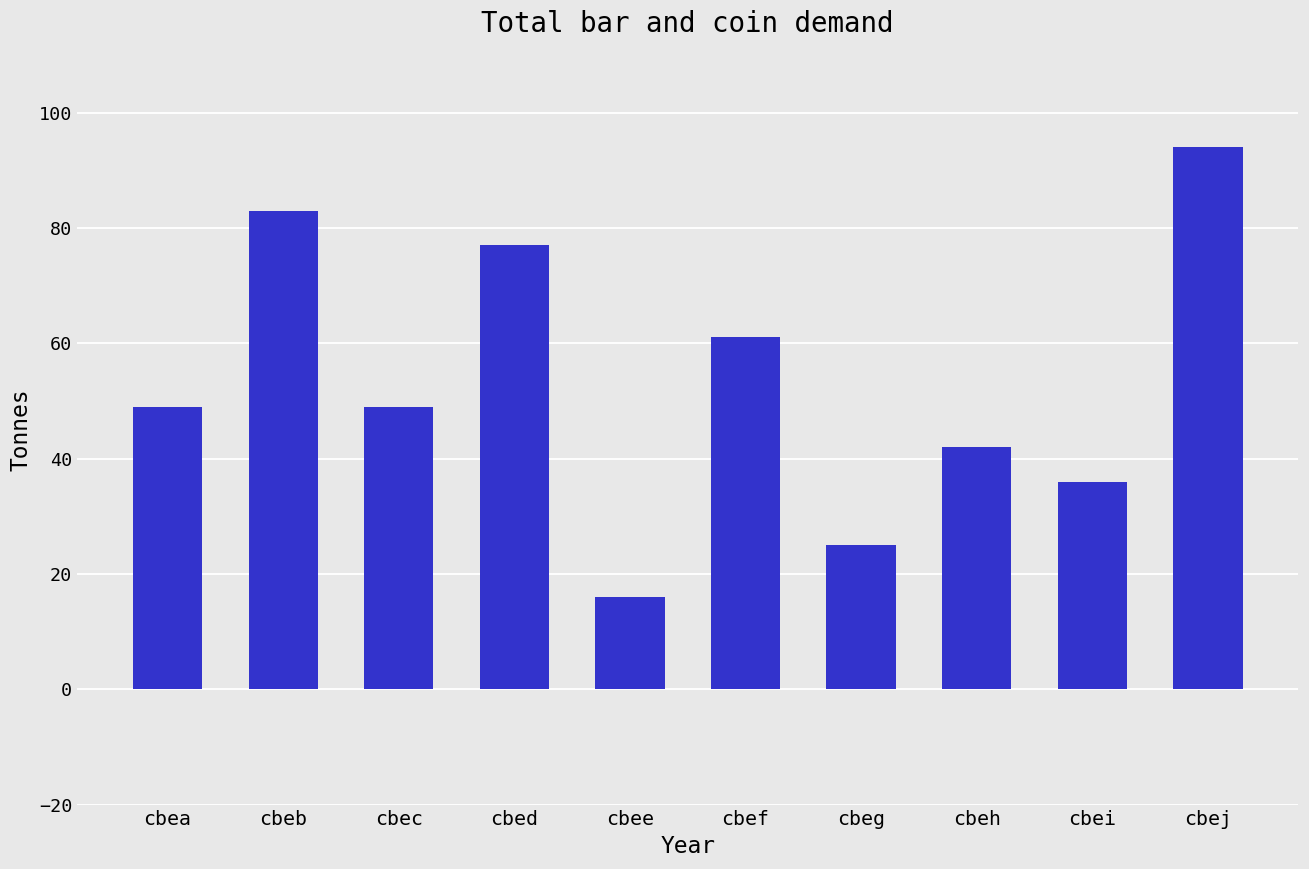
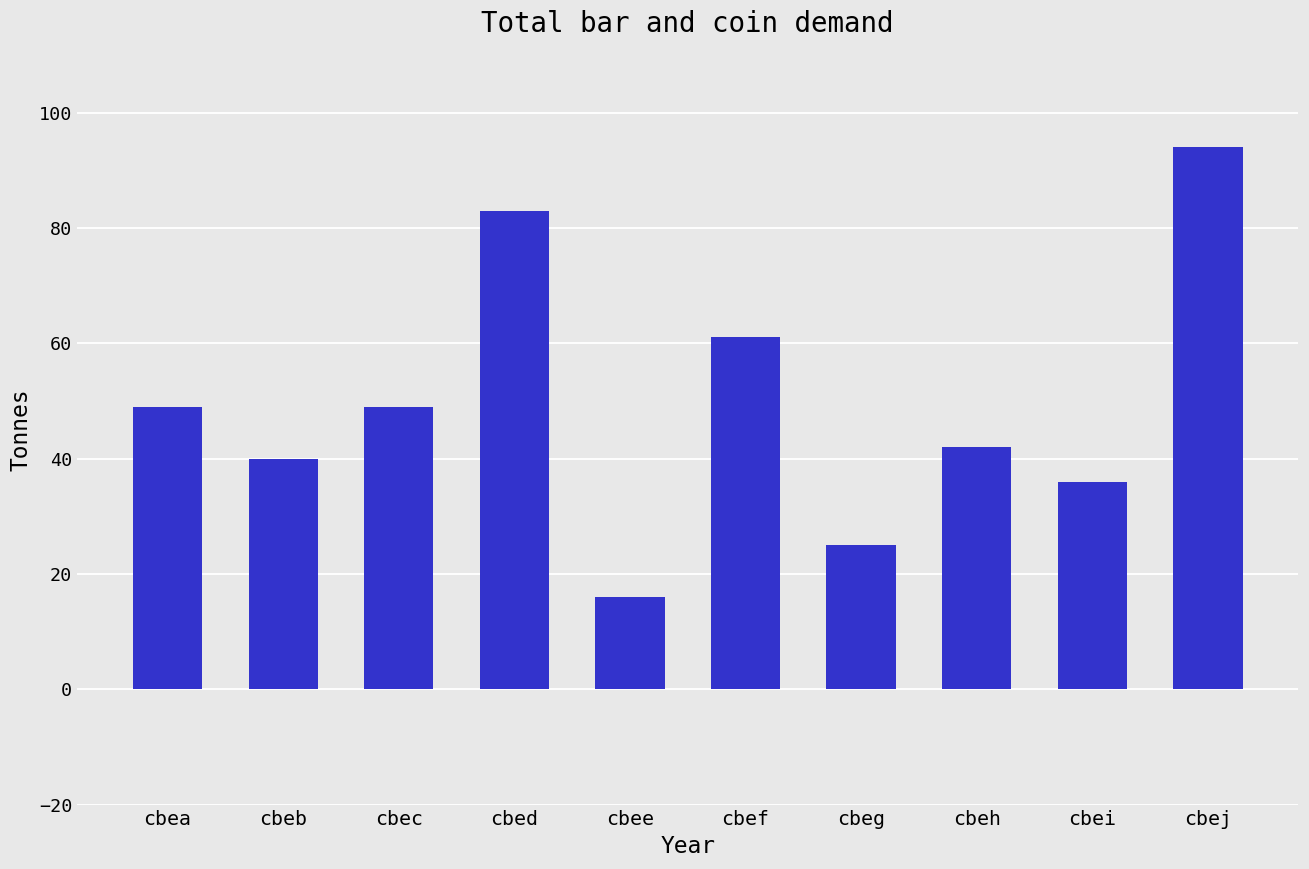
cbeb: 83 -> 40
cbed: 77 -> 83
